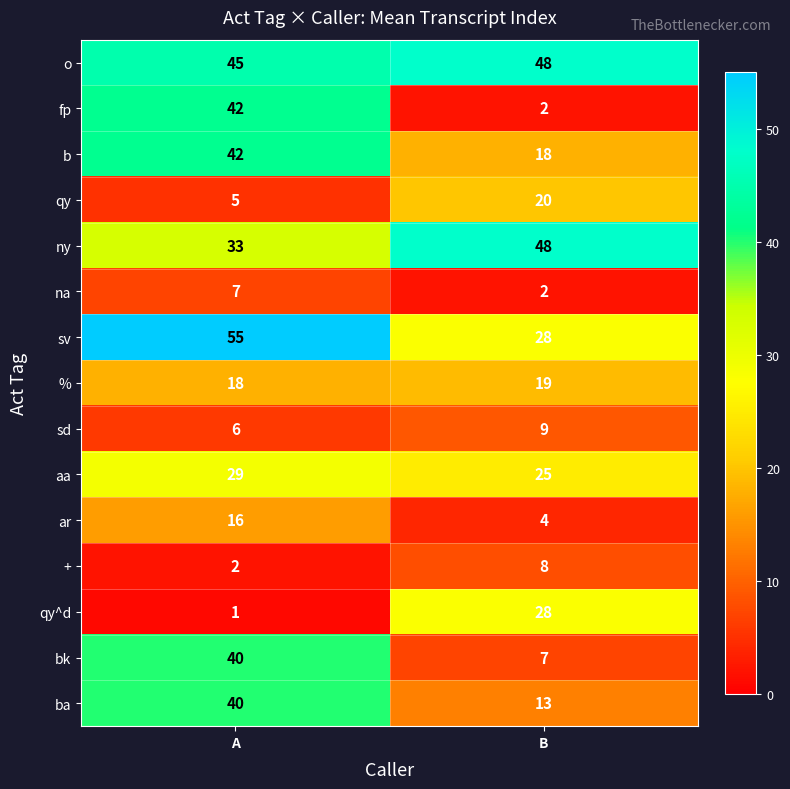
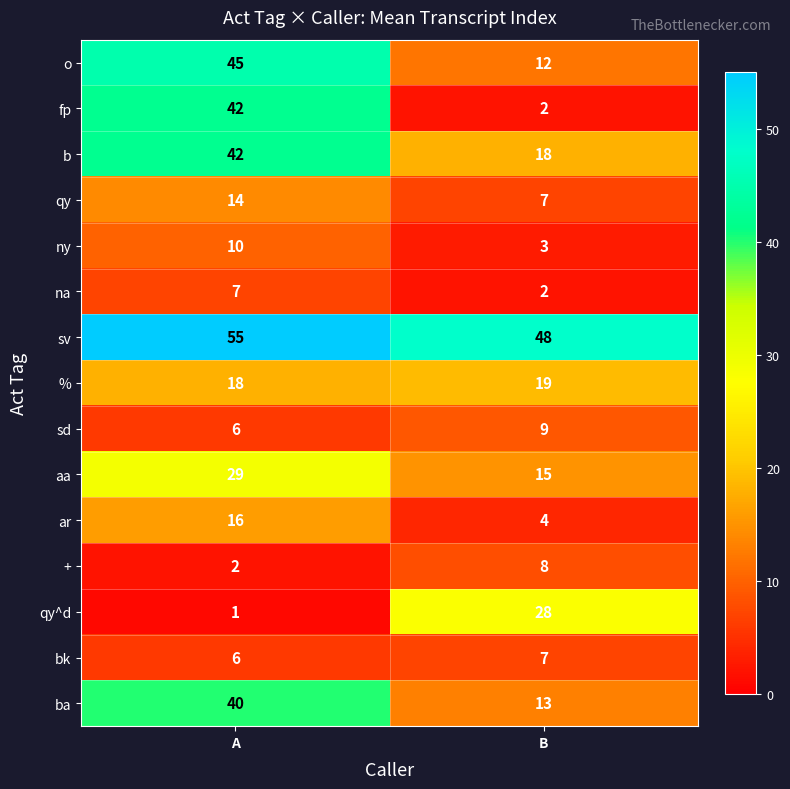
o, B: 48 -> 12
qy, A: 5 -> 14
qy, B: 20 -> 7
ny, A: 33 -> 10
ny, B: 48 -> 3
sv, B: 28 -> 48
aa, B: 25 -> 15
bk, A: 40 -> 6
